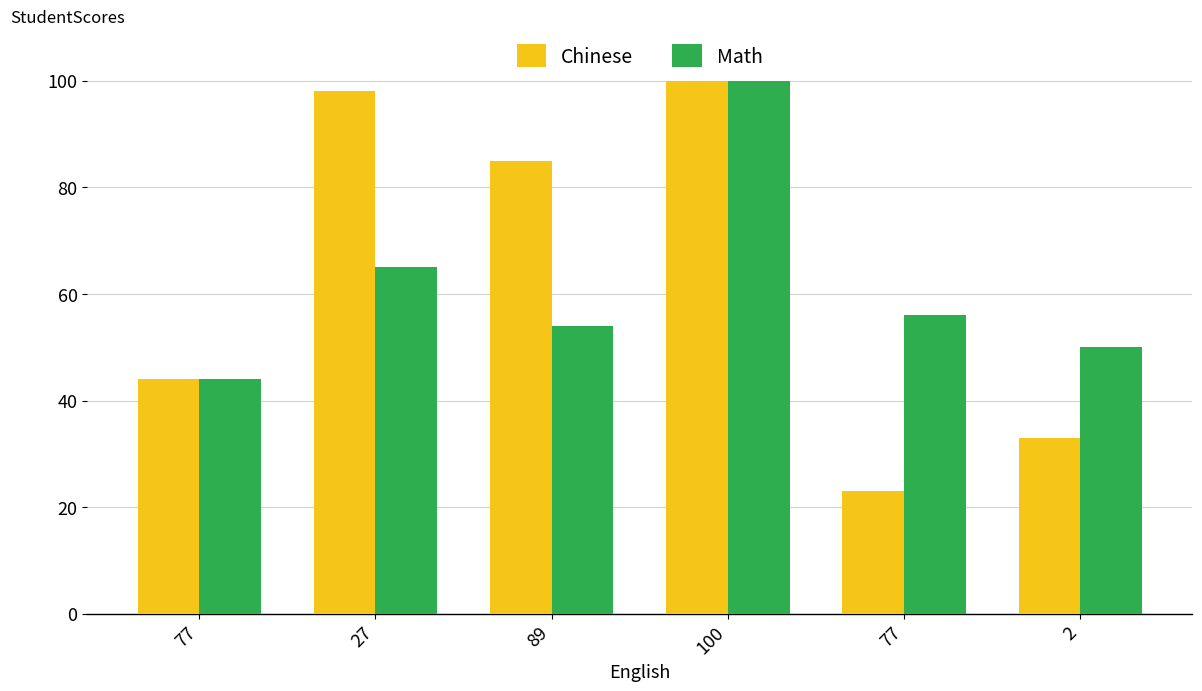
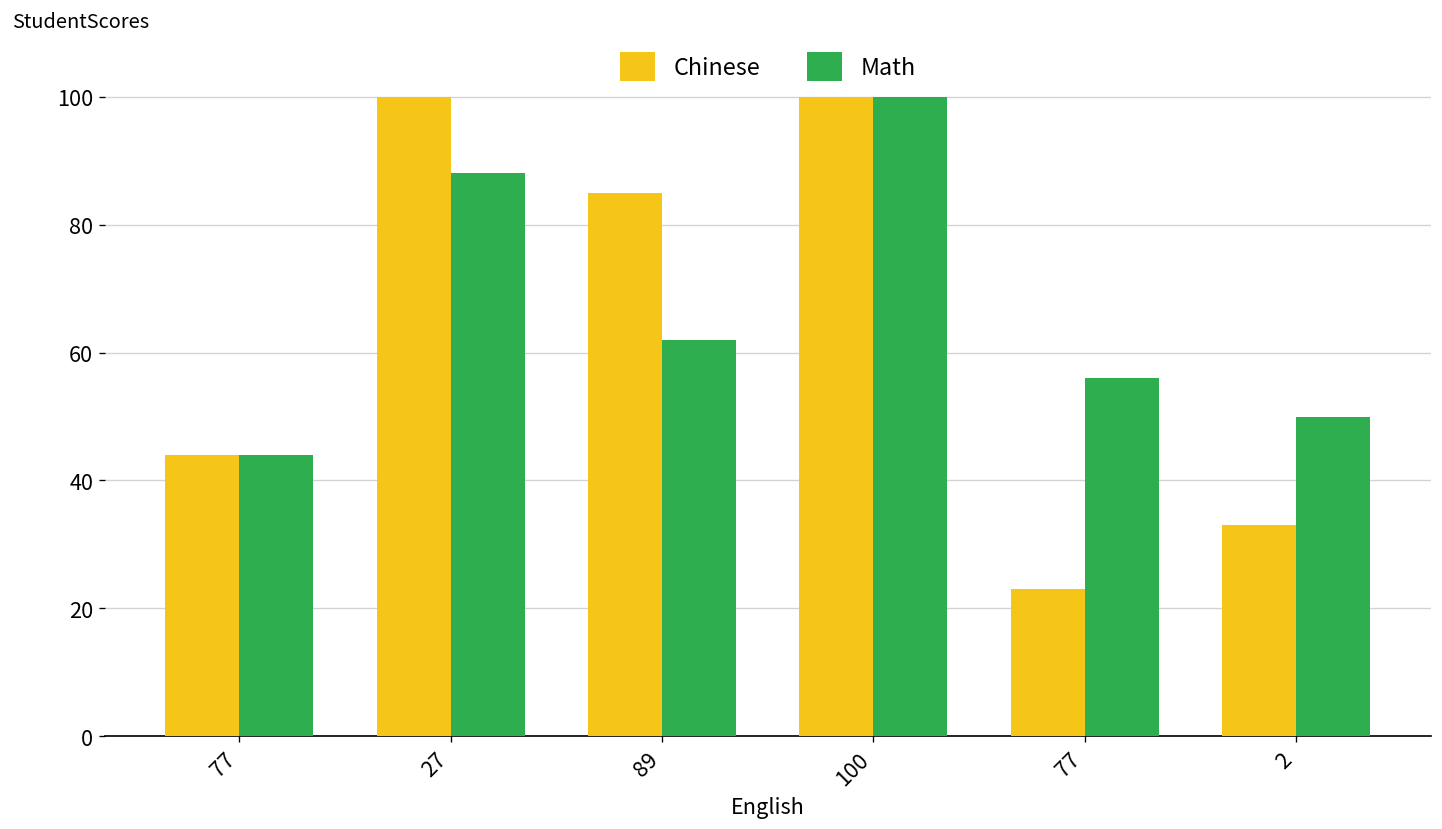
Chinese, 27: 98 -> 100
Math, 27: 65 -> 88
Math, 89: 54 -> 62
